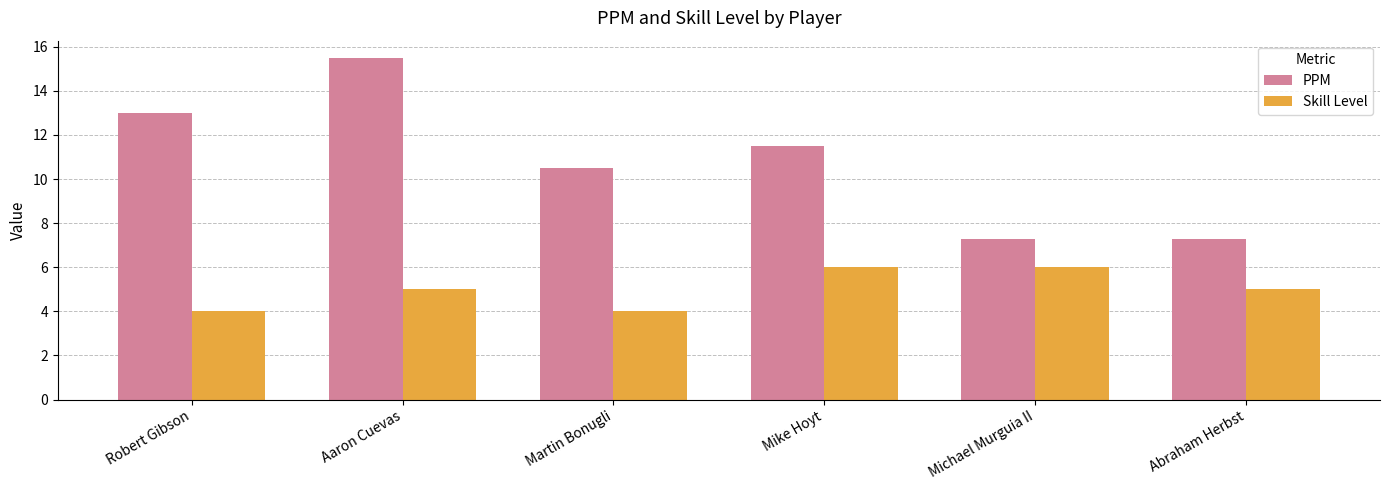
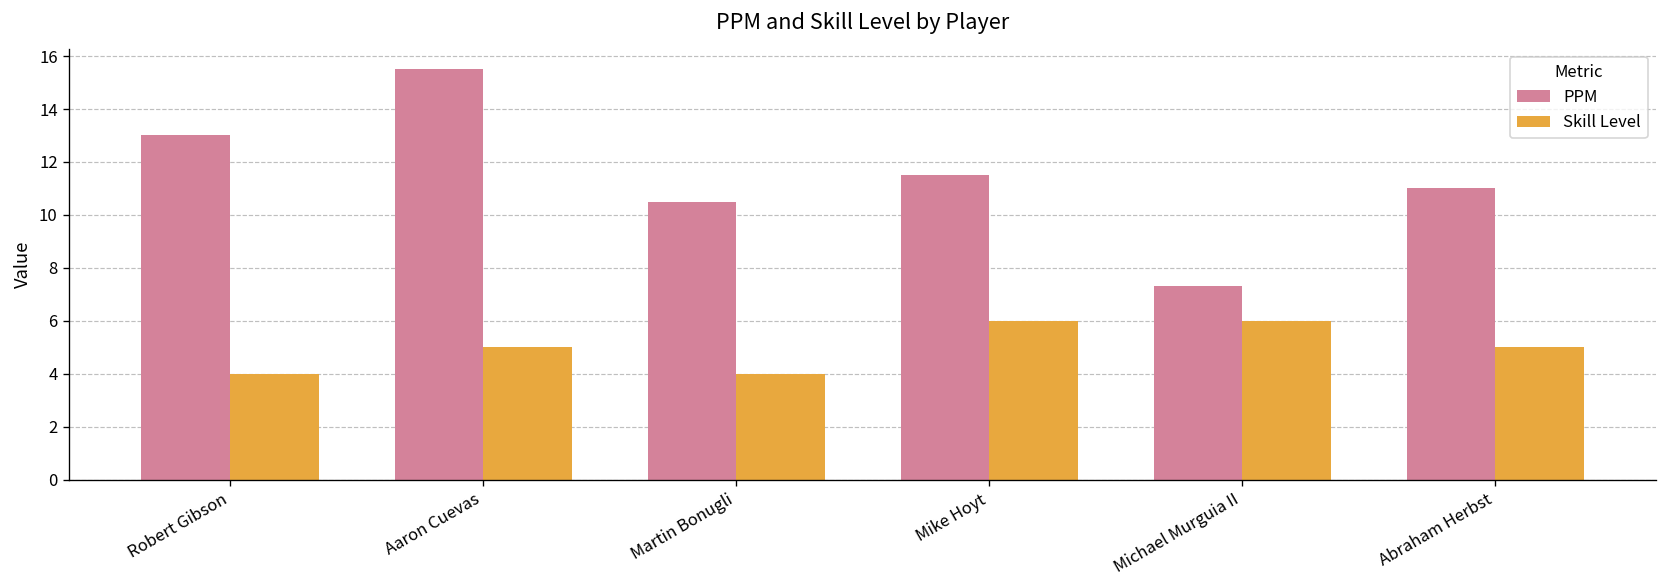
PPM, Abraham Herbst: 7.3 -> 11.0
